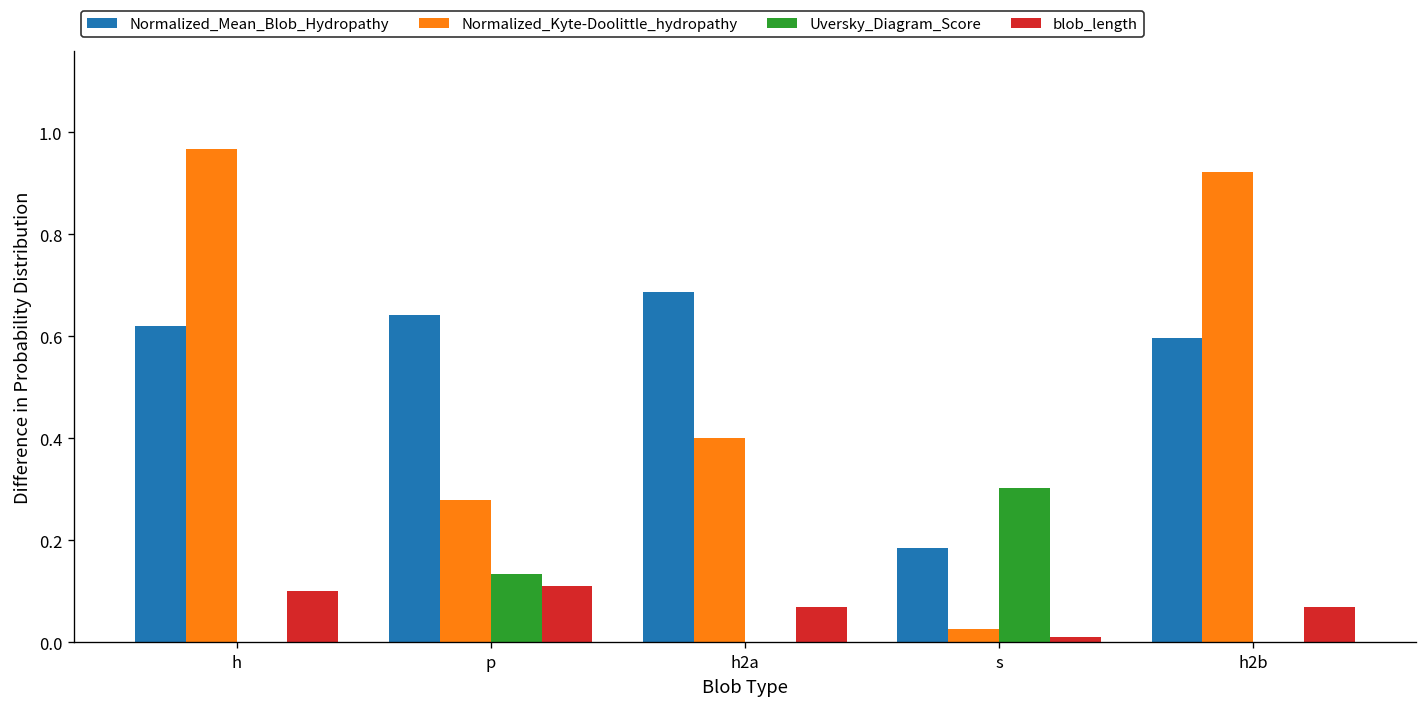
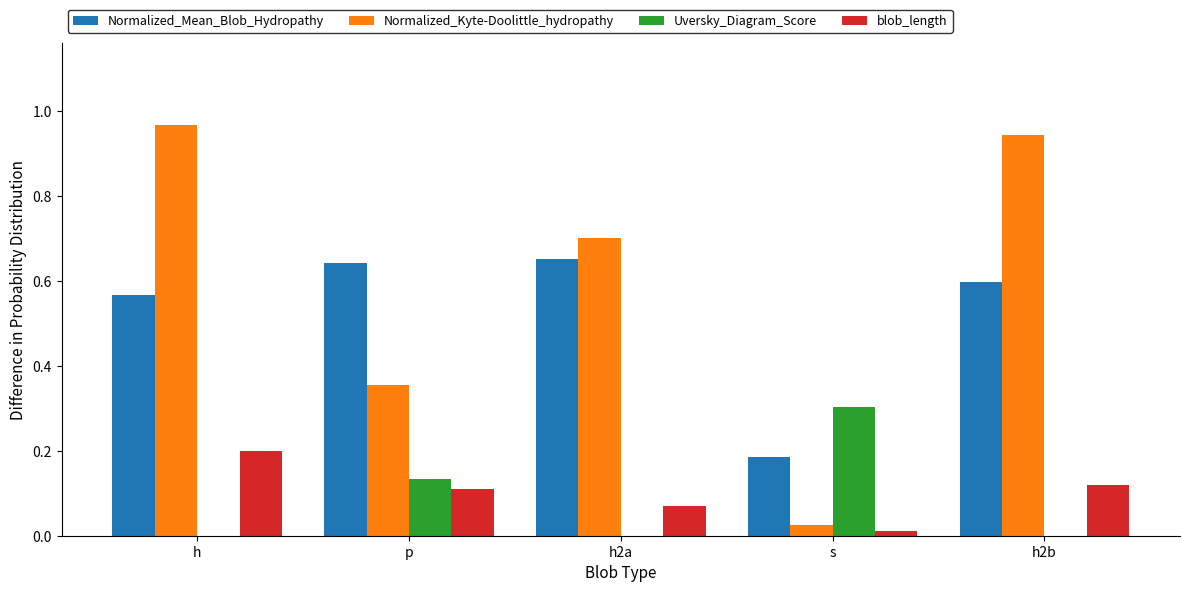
Normalized_Mean_Blob_Hydropathy, h: 0.62 -> 0.57
blob_length, h: 0.1 -> 0.2
Normalized_Kyte-Doolittle_hydropathy, p: 0.28 -> 0.36
Normalized_Mean_Blob_Hydropathy, h2a: 0.69 -> 0.65
Normalized_Kyte-Doolittle_hydropathy, h2a: 0.4 -> 0.7
Normalized_Kyte-Doolittle_hydropathy, h2b: 0.92 -> 0.94
blob_length, h2b: 0.07 -> 0.12
